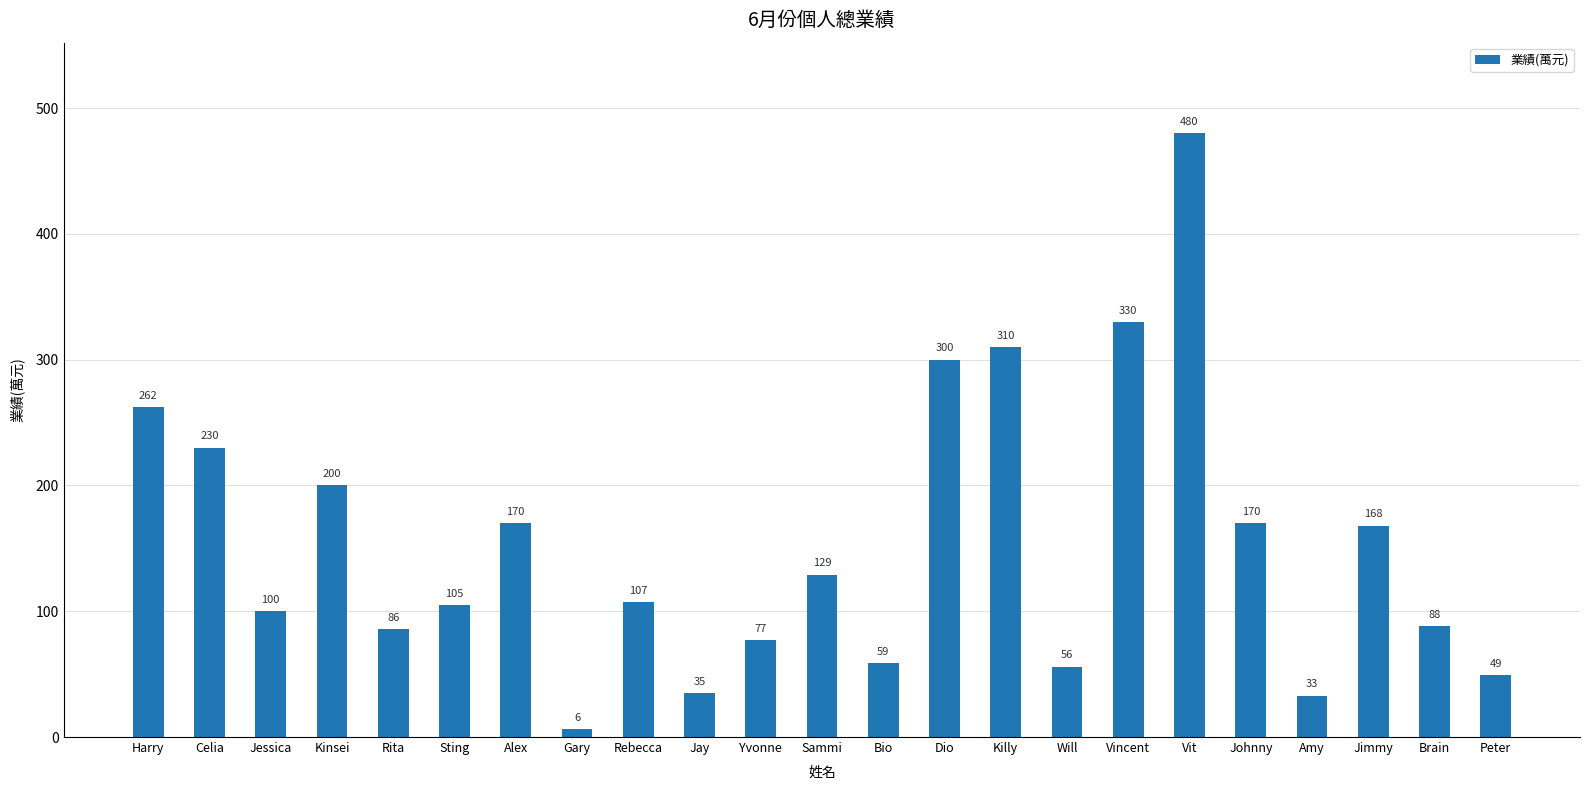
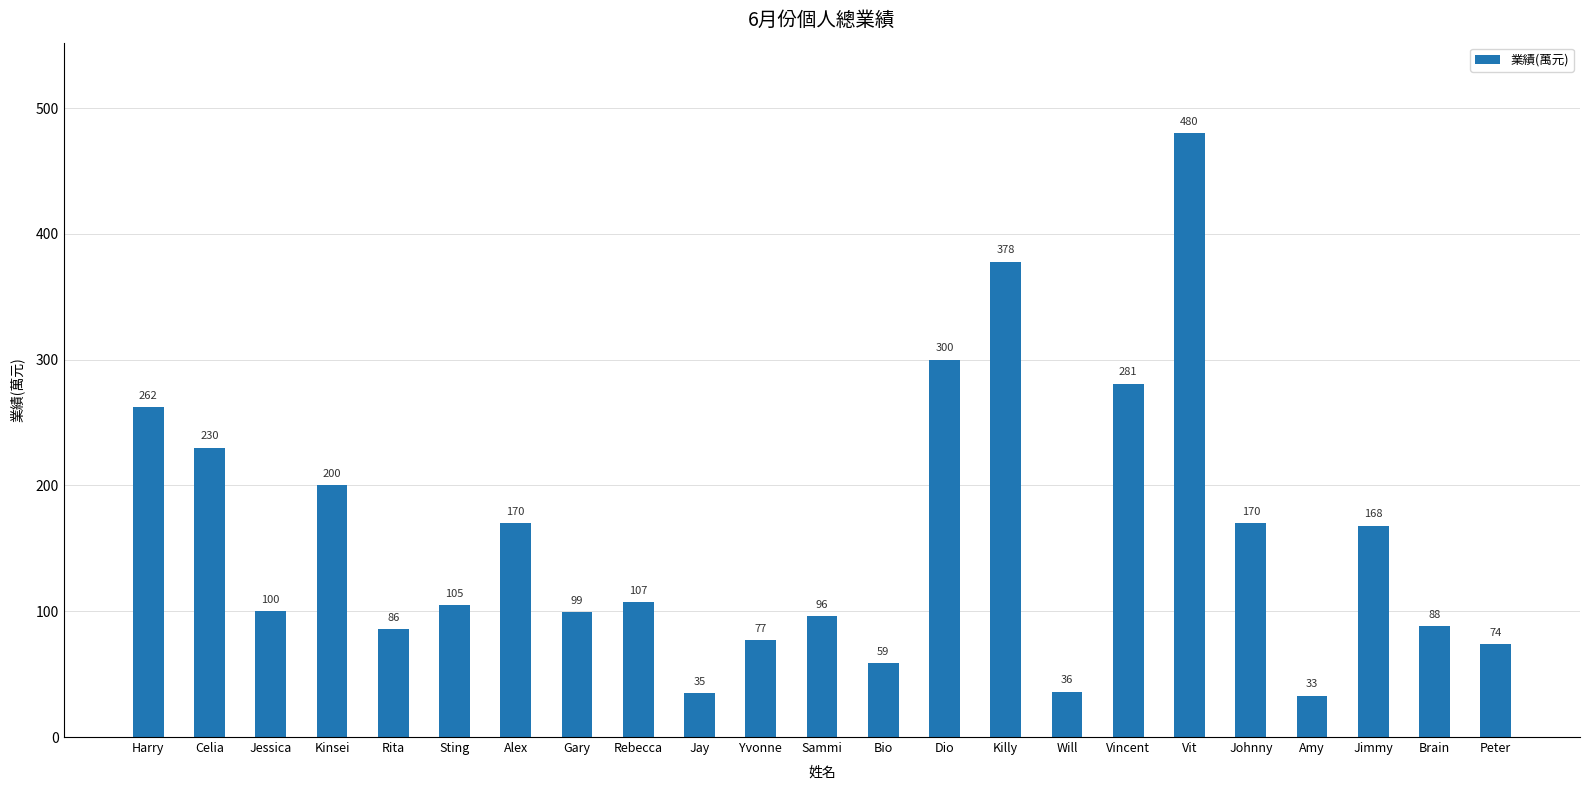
Gary: 6 -> 99
Sammi: 129 -> 96
Killy: 310 -> 378
Will: 56 -> 36
Vincent: 330 -> 281
Peter: 49 -> 74
